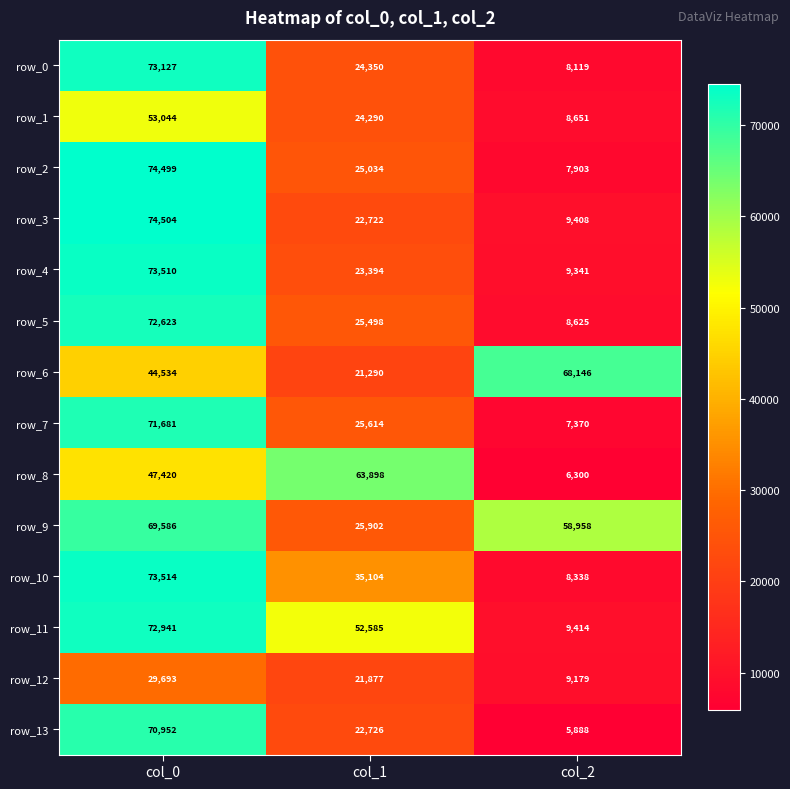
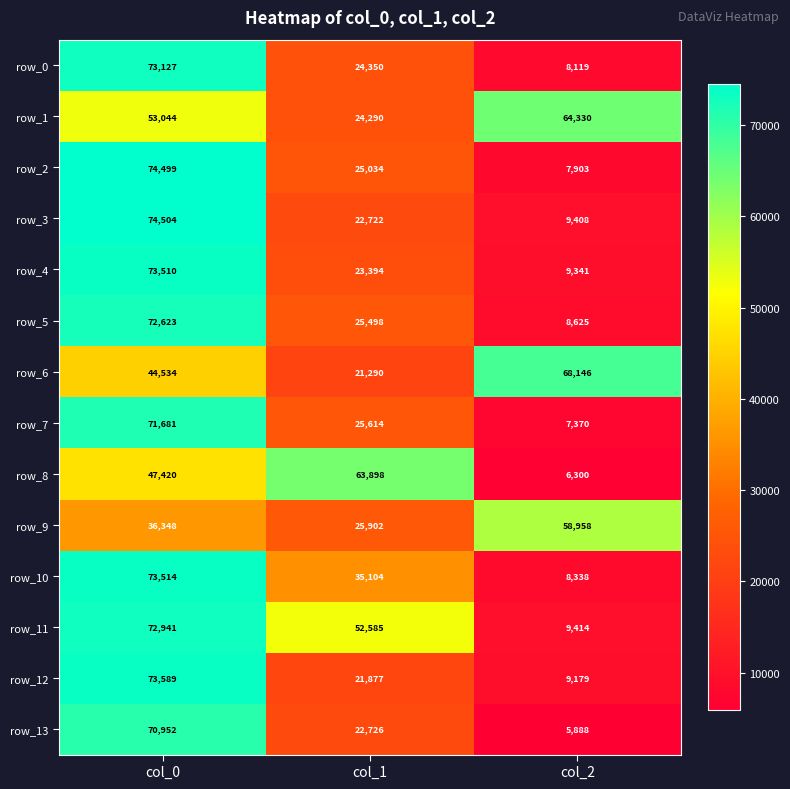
row_1, col_2: 8,651 -> 64,330
row_9, col_0: 69,586 -> 36,348
row_12, col_0: 29,693 -> 73,589
